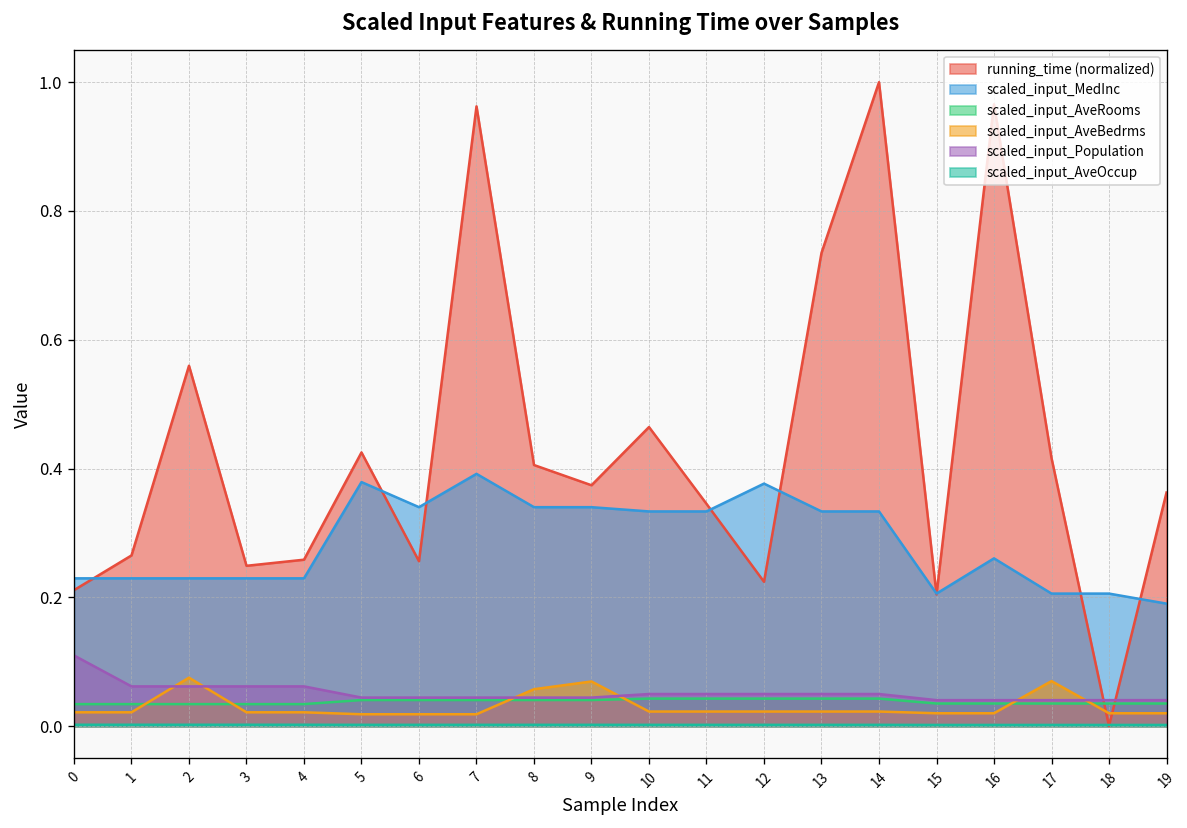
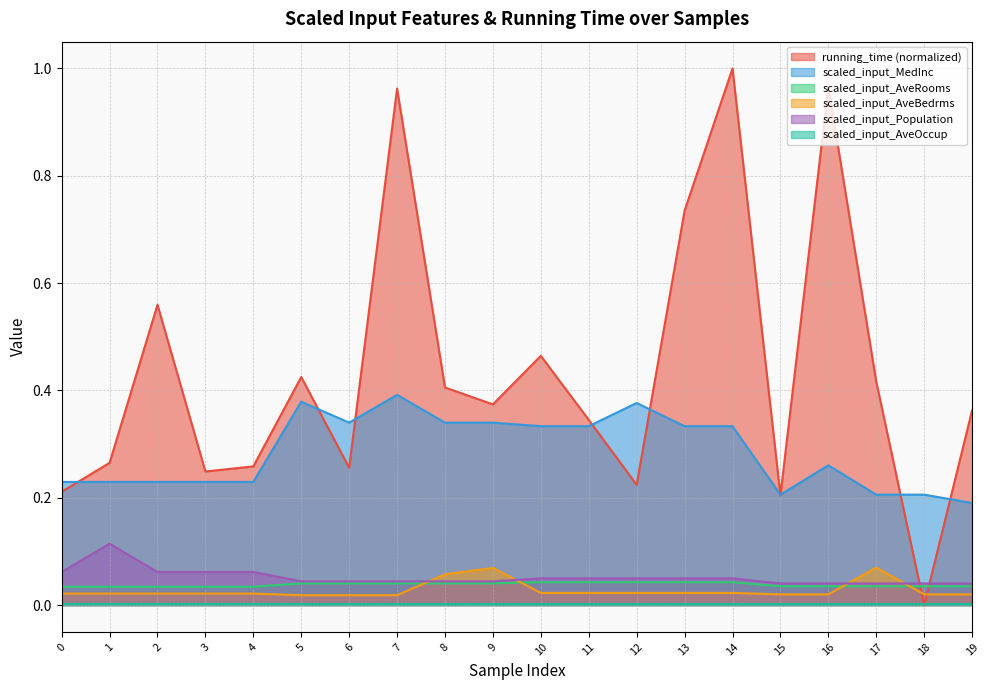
scaled_input_Population, 0: 0.11 -> 0.06
scaled_input_Population, 1: 0.06 -> 0.11
scaled_input_AveBedrms, 2: 0.08 -> 0.02
